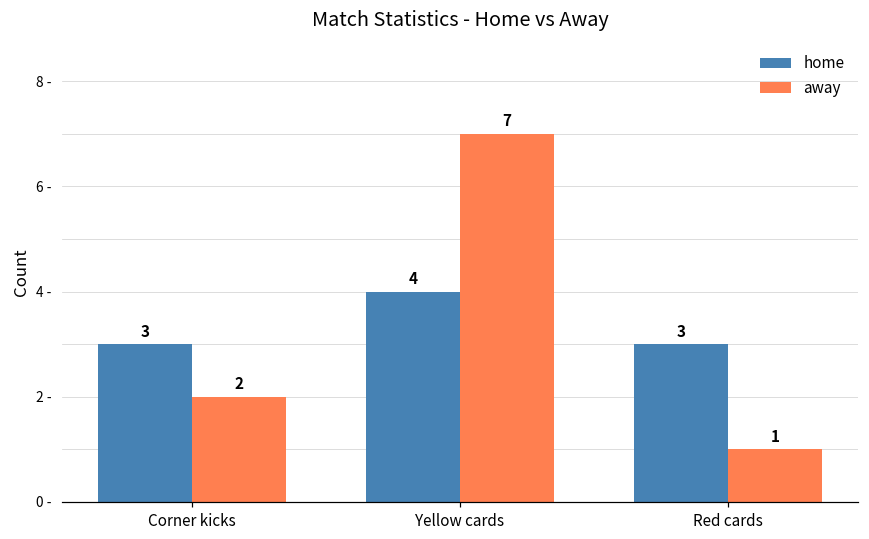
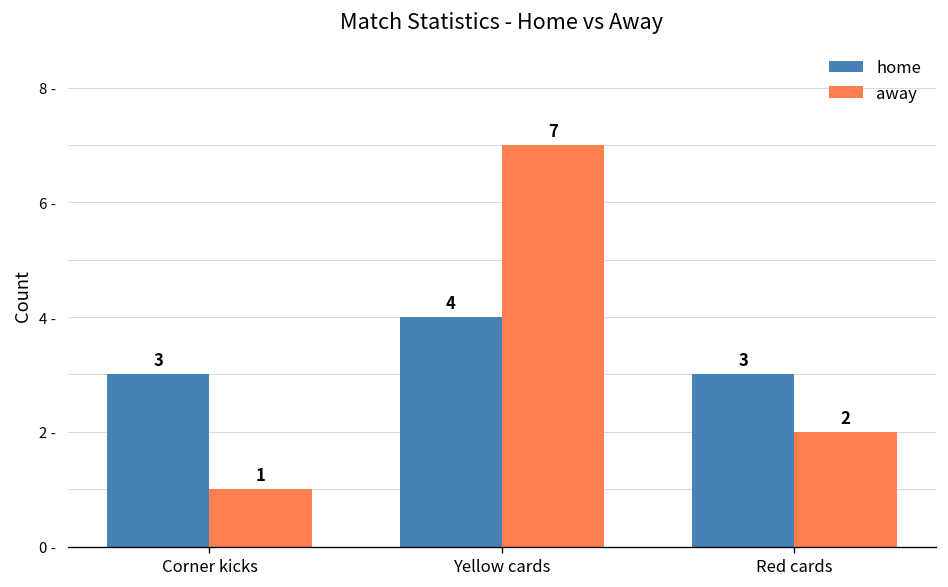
away, Corner kicks: 2 -> 1
away, Red cards: 1 -> 2
